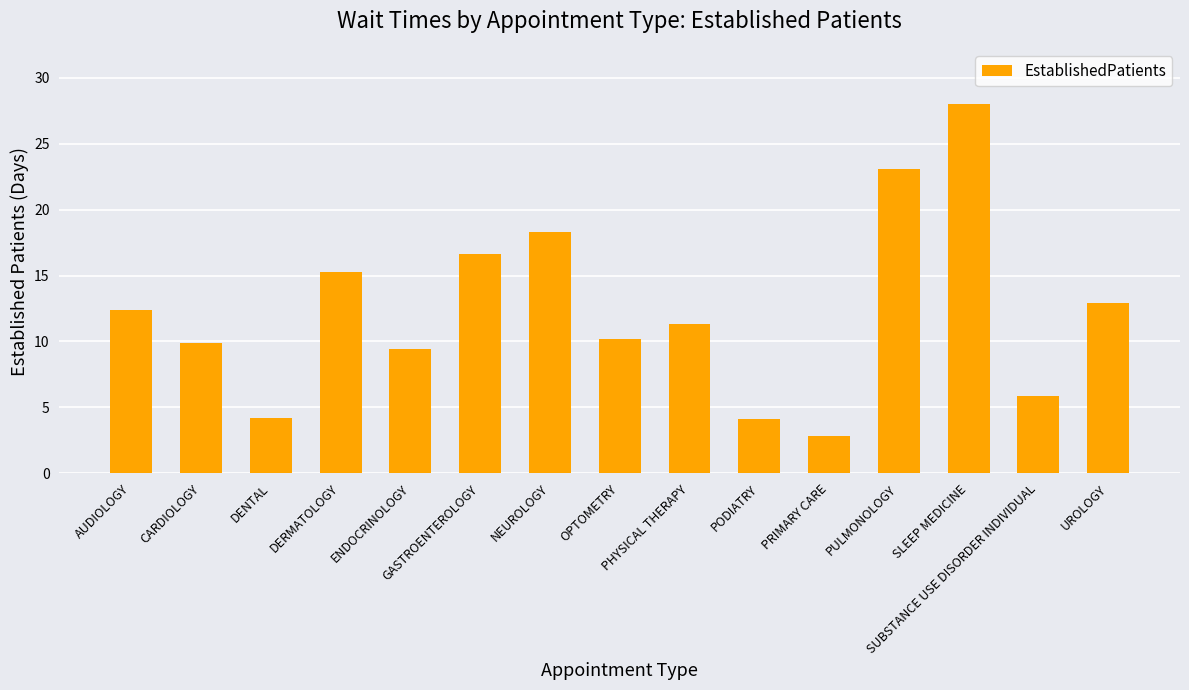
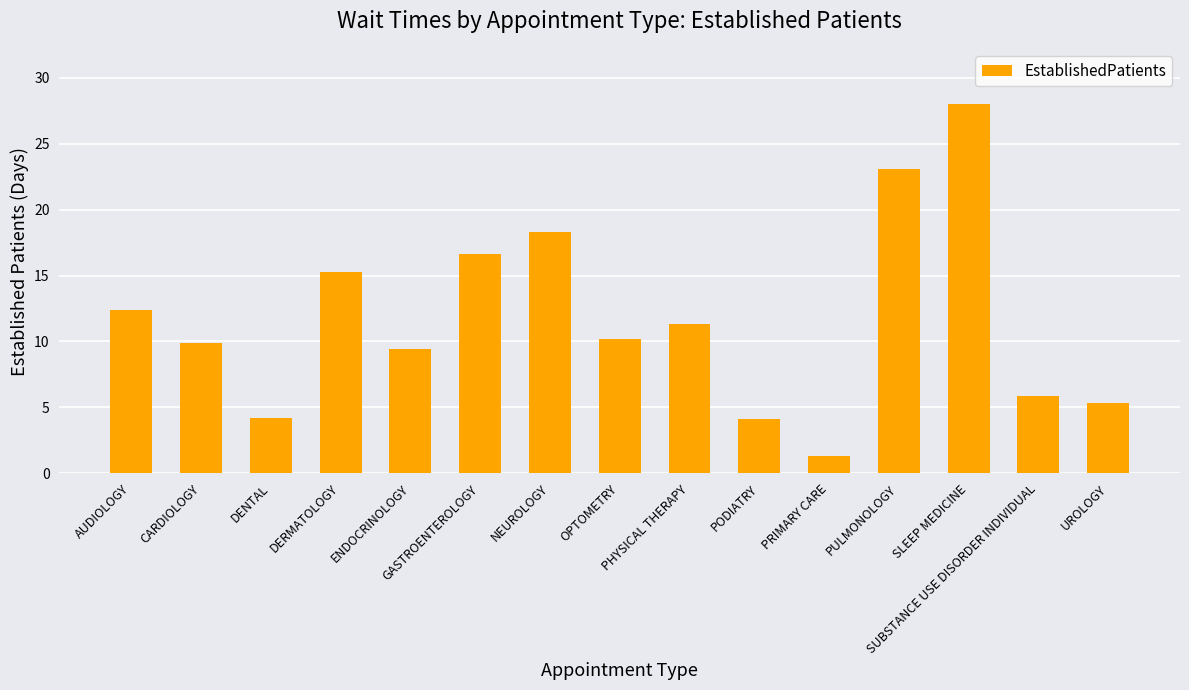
PRIMARY CARE: 2.8 -> 1.3
UROLOGY: 12.9 -> 5.3
